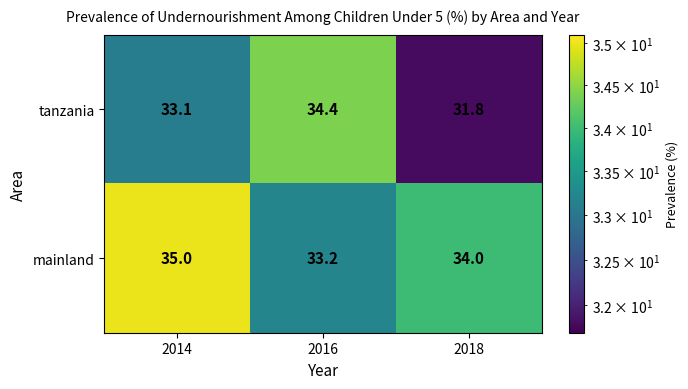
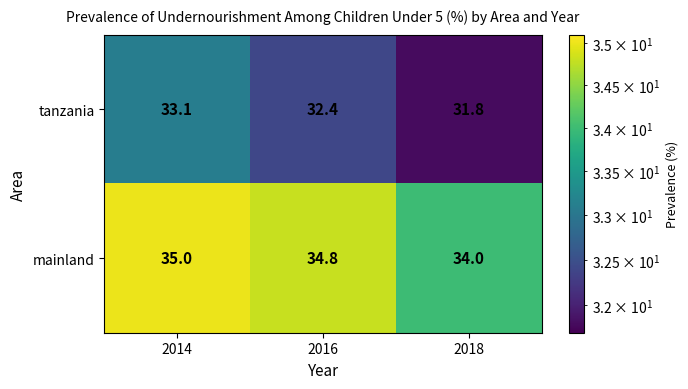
tanzania, 2016: 34.4 -> 32.4
mainland, 2016: 33.2 -> 34.8
